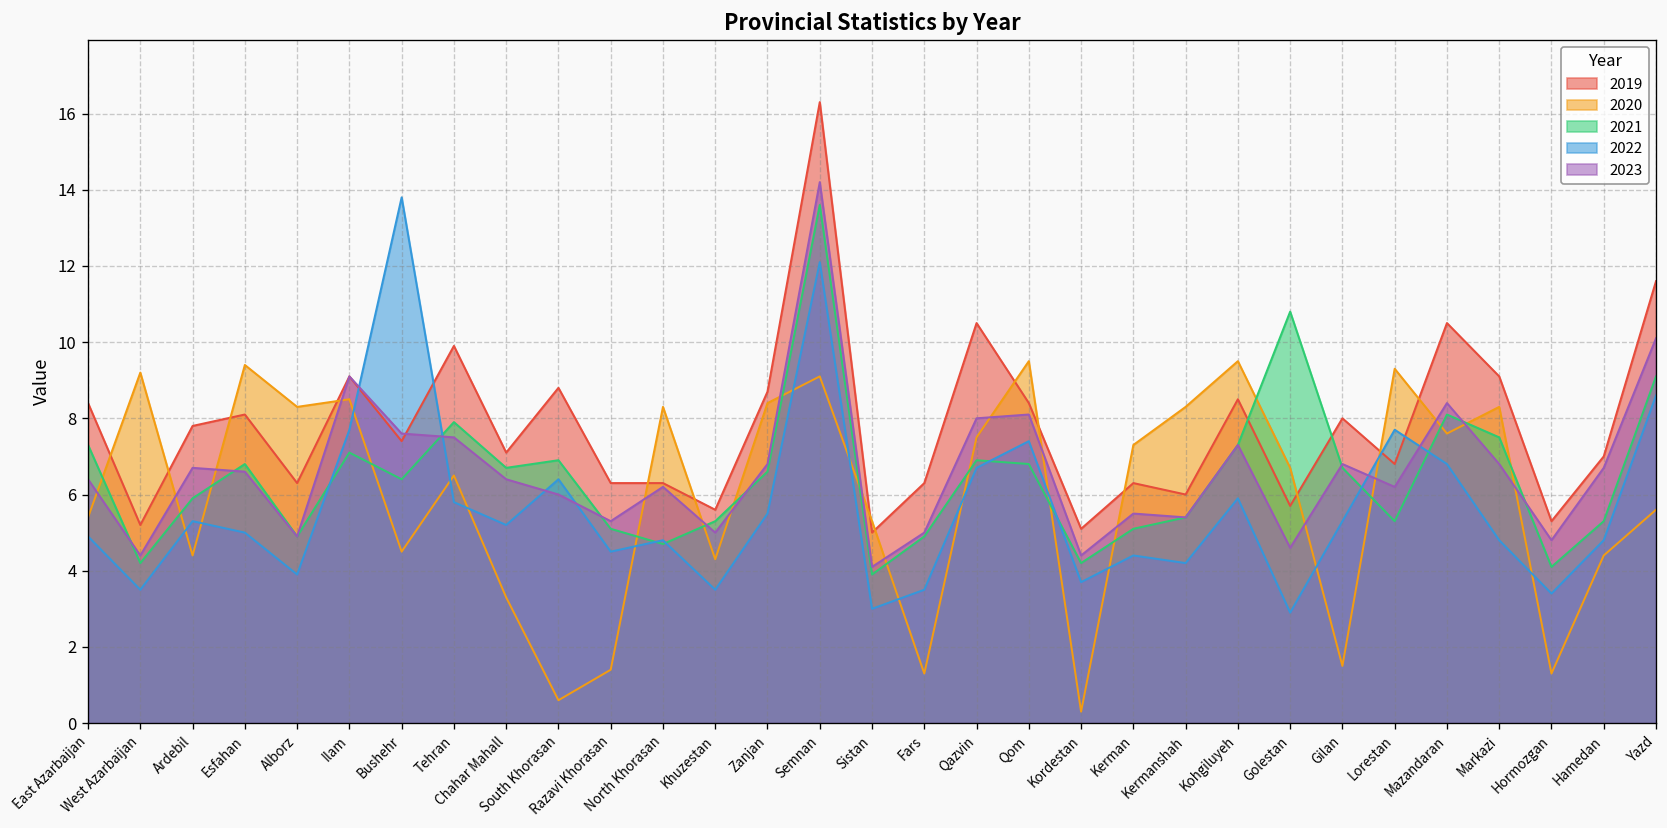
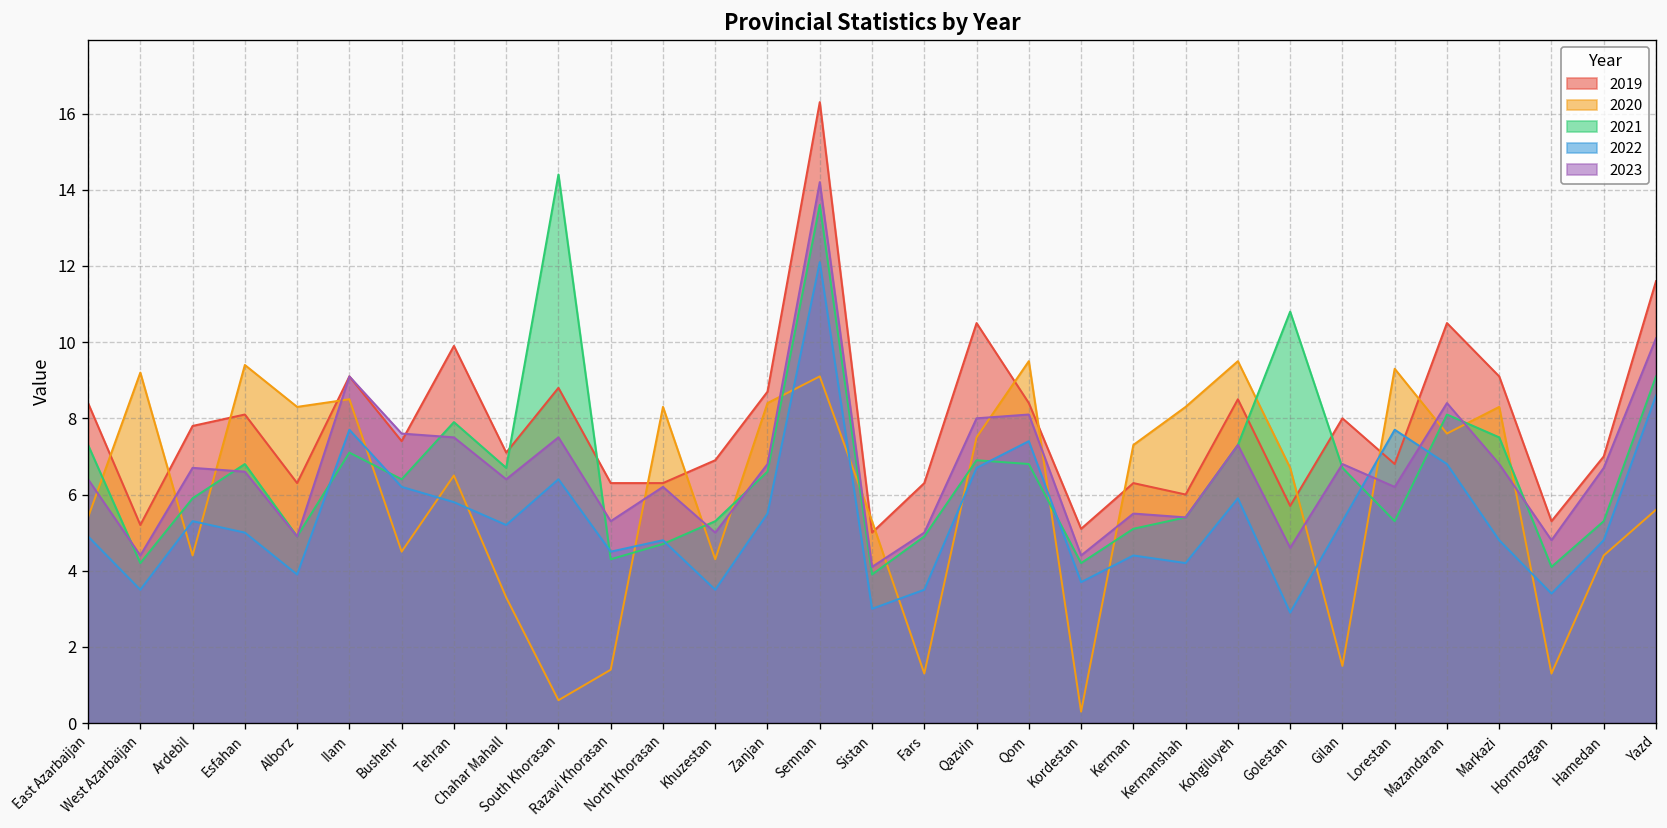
2022, Bushehr: 13.8 -> 6.2
2021, South Khorasan: 6.9 -> 14.4
2023, South Khorasan: 6.0 -> 7.5
2021, Razavi Khorasan: 5.1 -> 4.3
2019, Khuzestan: 5.6 -> 6.9
